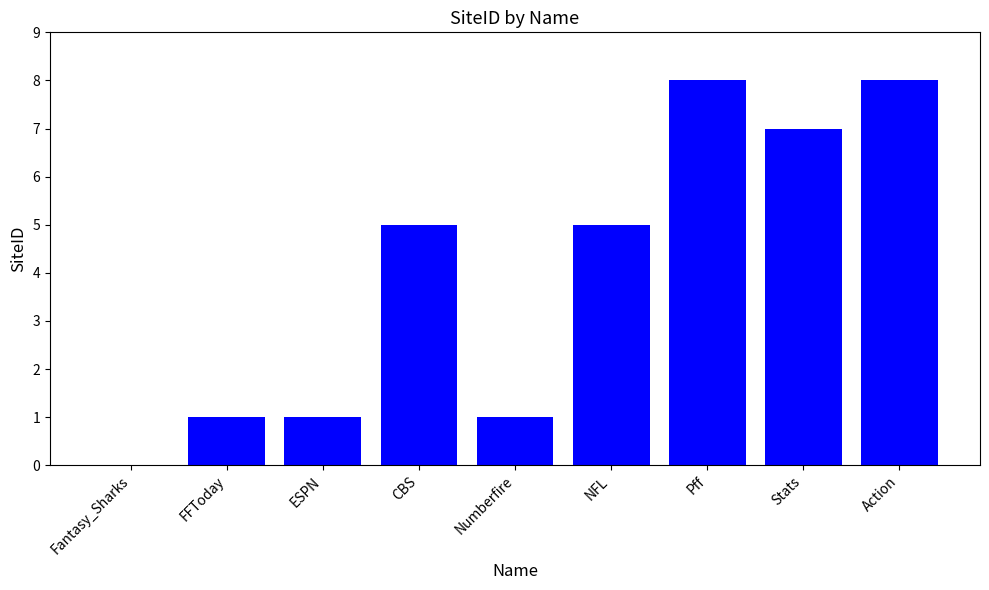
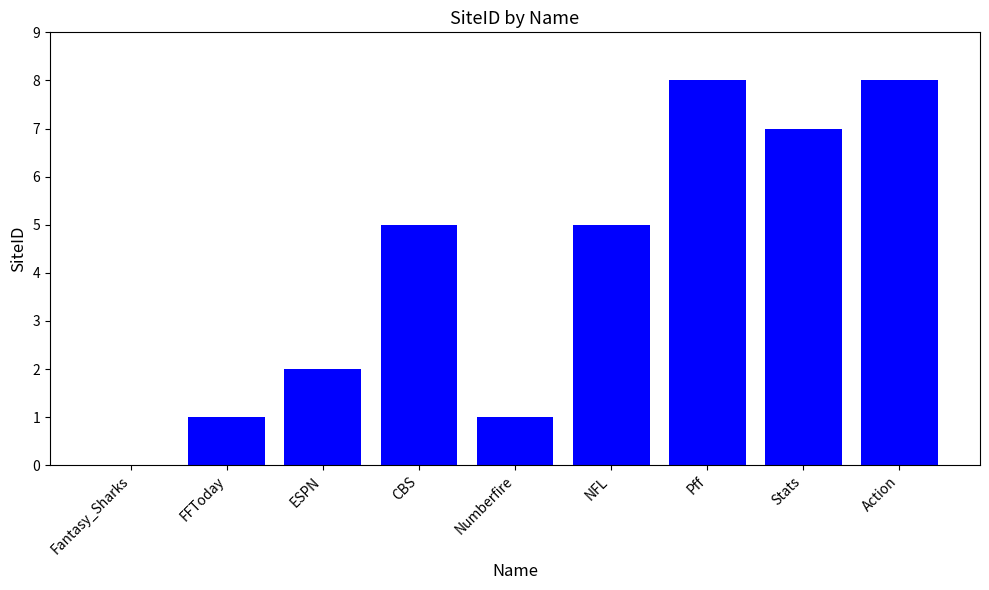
ESPN: 1 -> 2
